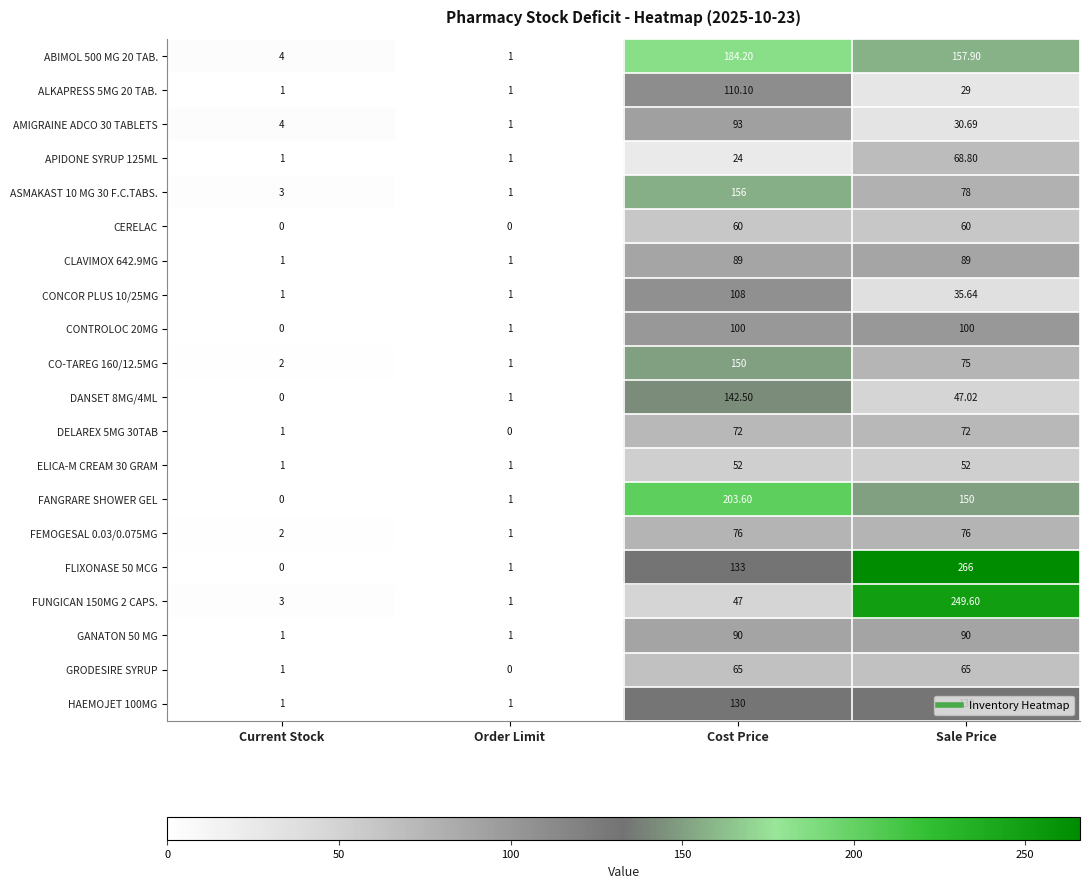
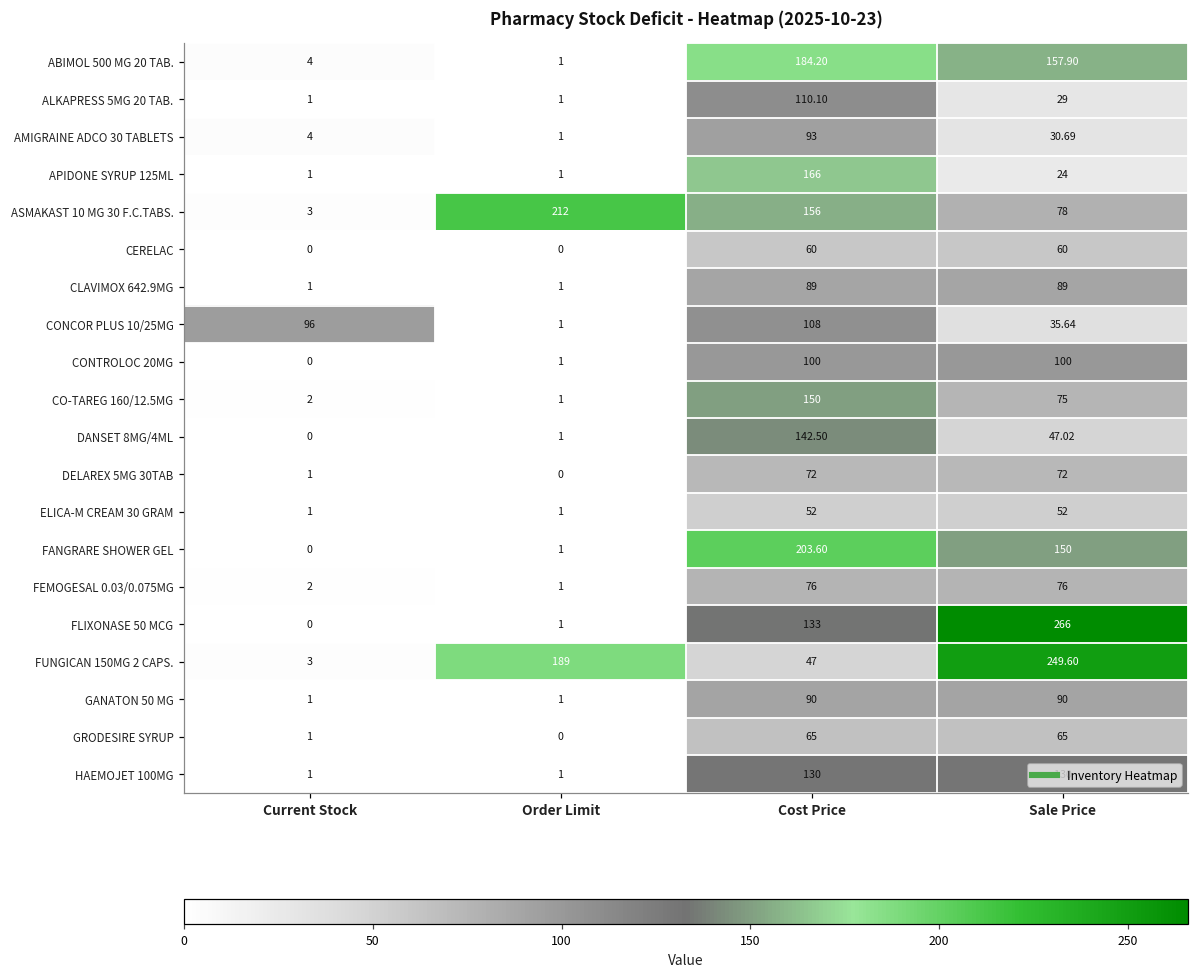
APIDONE SYRUP 125ML, Cost Price: 24 -> 166
APIDONE SYRUP 125ML, Sale Price: 68.80 -> 24
ASMAKAST 10 MG 30 F.C.TABS., Order Limit: 1 -> 212
CONCOR PLUS 10/25MG, Current Stock: 1 -> 96
FUNGICAN 150MG 2 CAPS., Order Limit: 1 -> 189
